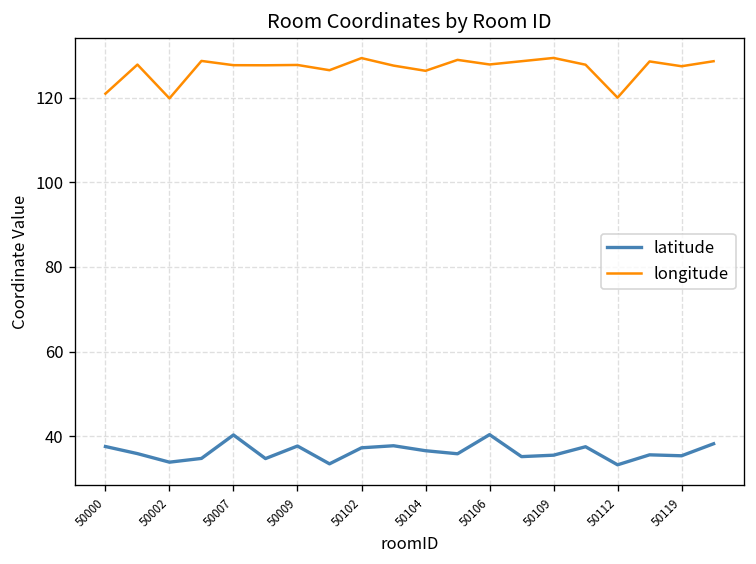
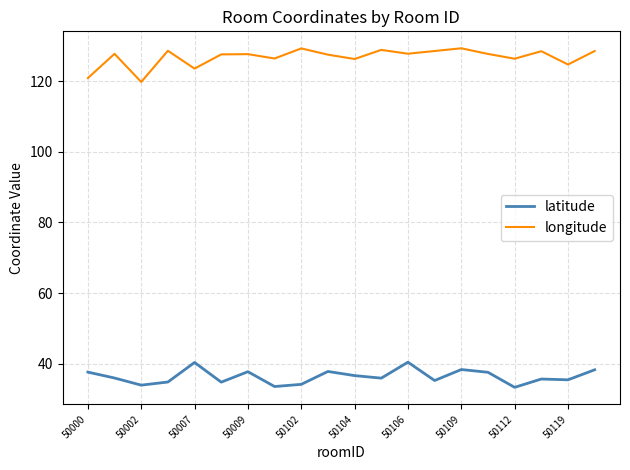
longitude, 50007: 128 -> 124
latitude, 50102: 37 -> 34
latitude, 50109: 36 -> 38
longitude, 50112: 120 -> 126
longitude, 50119: 127 -> 125
